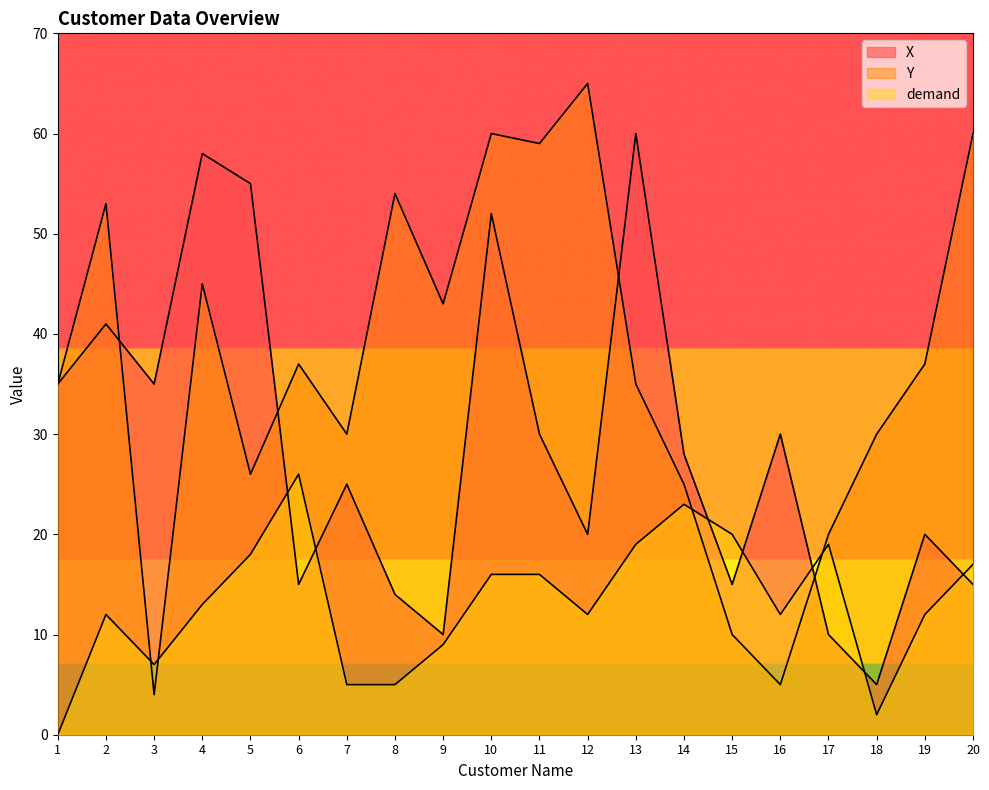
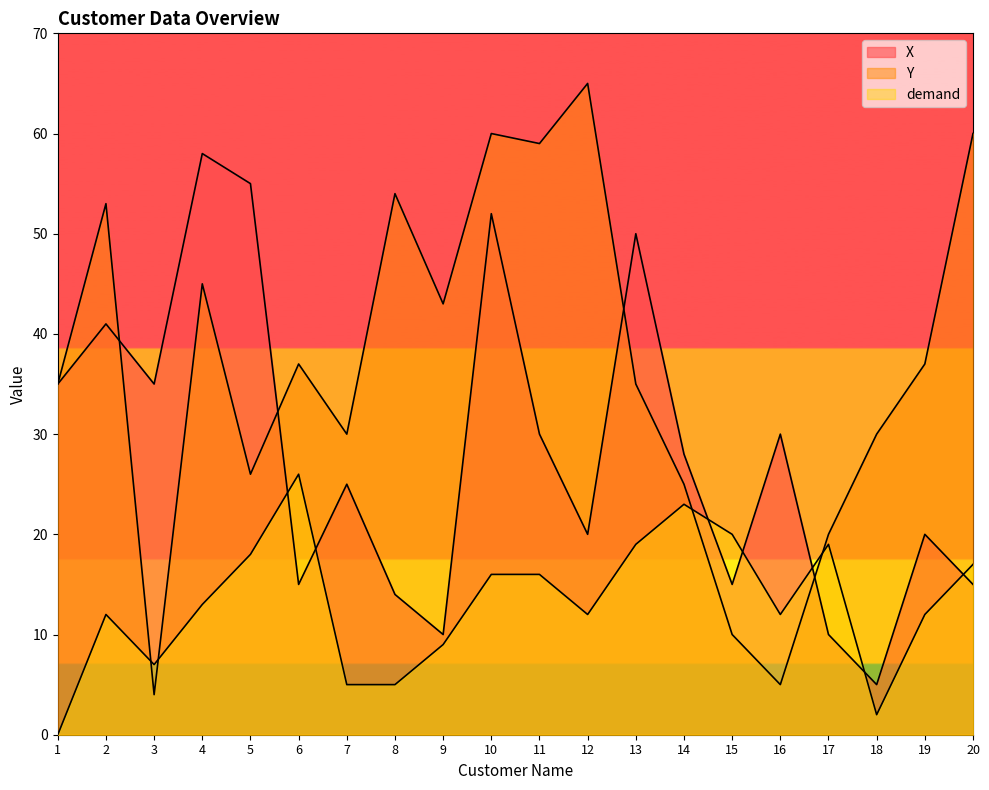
X, 13: 60 -> 50
